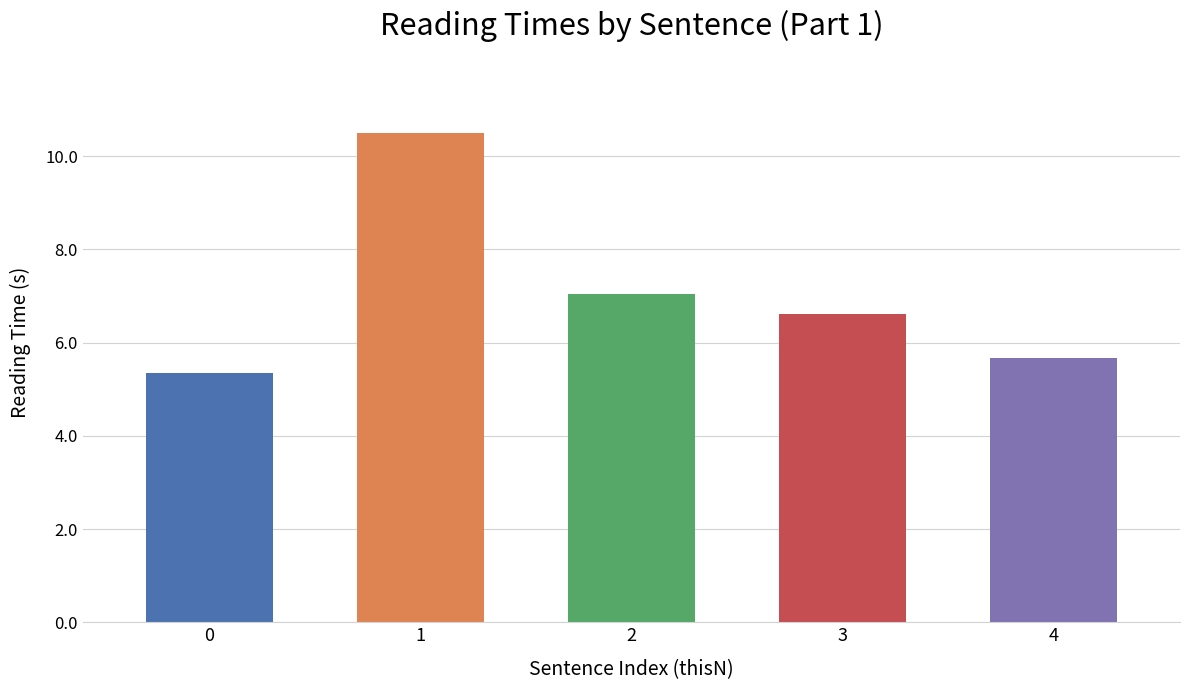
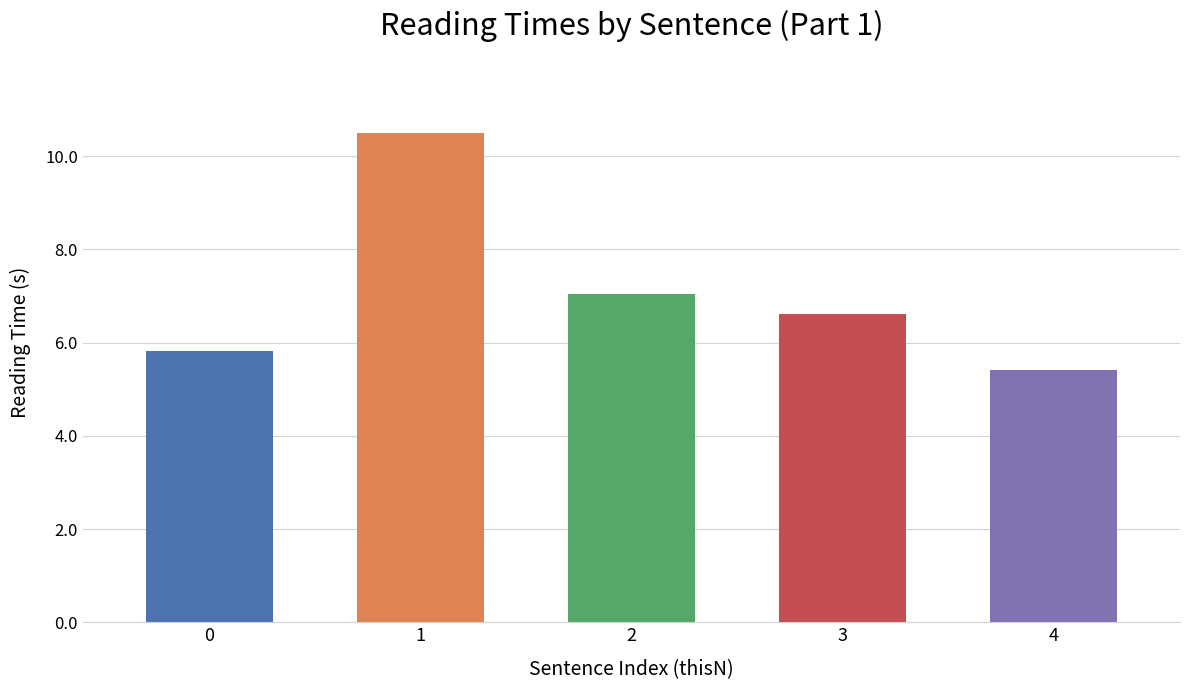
0: 5.3 -> 5.8
4: 5.7 -> 5.4
